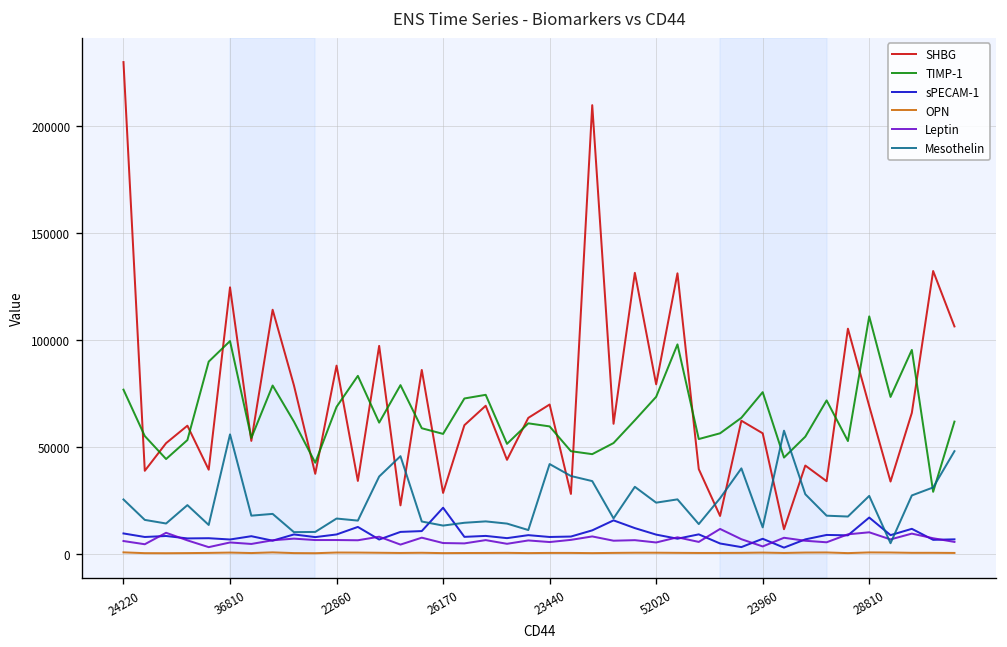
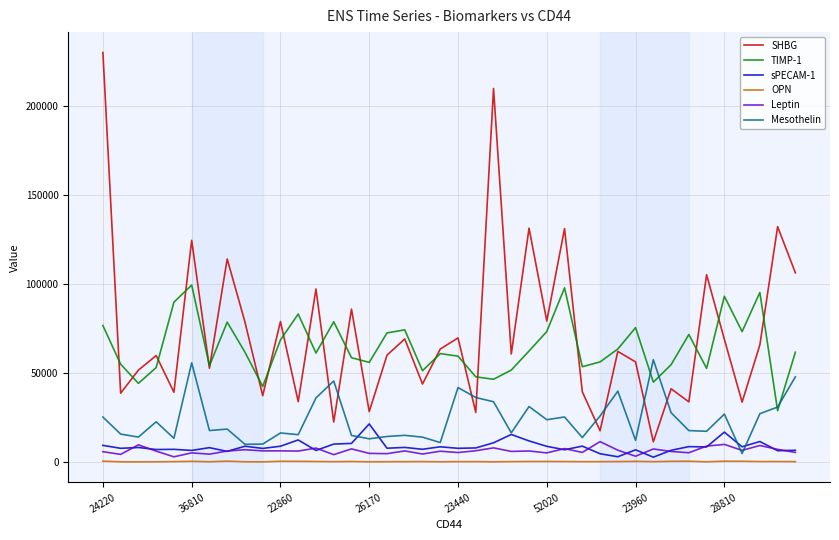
SHBG, 22860: 88000 -> 79000
TIMP-1, 28810: 111000 -> 93000
